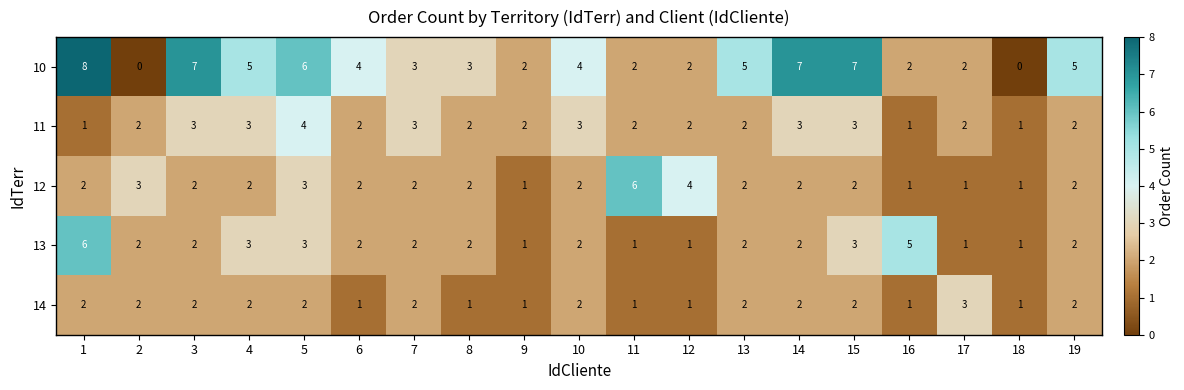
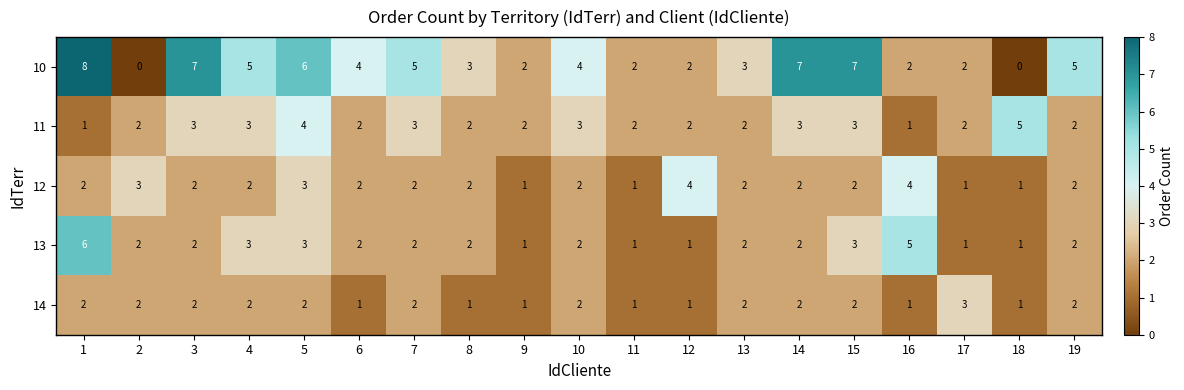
10, 7: 3 -> 5
10, 13: 5 -> 3
11, 18: 1 -> 5
12, 11: 6 -> 1
12, 16: 1 -> 4
